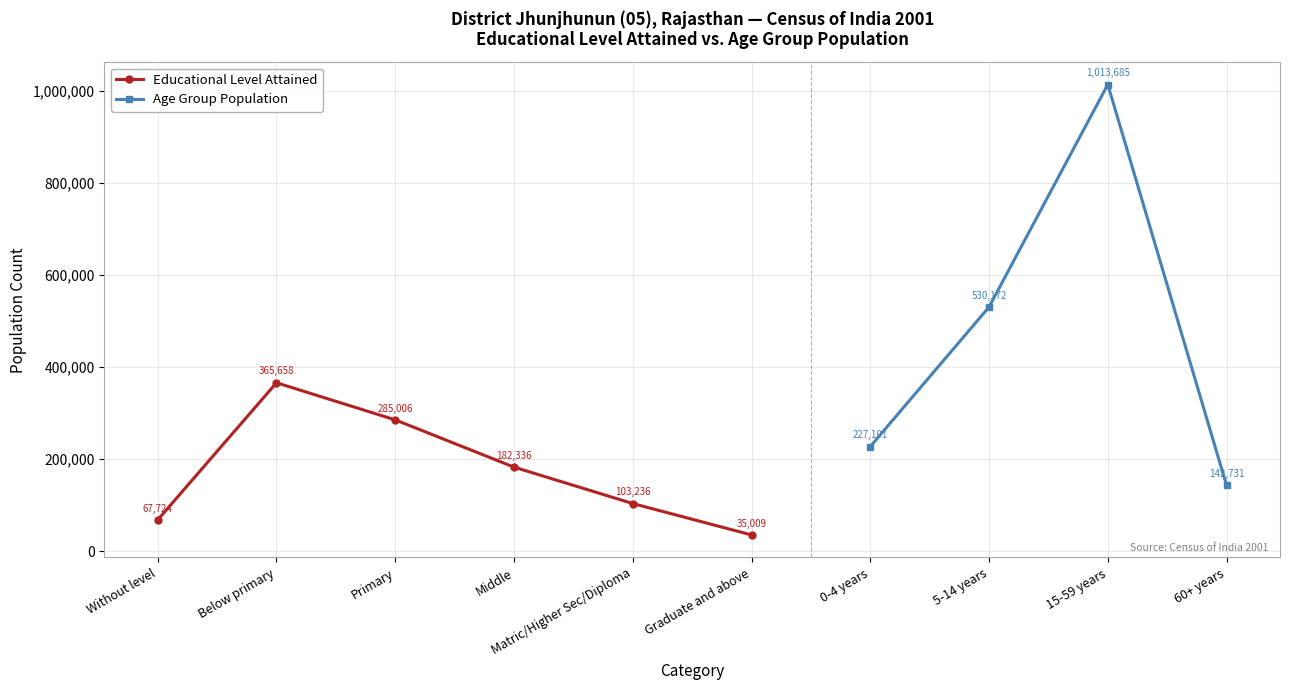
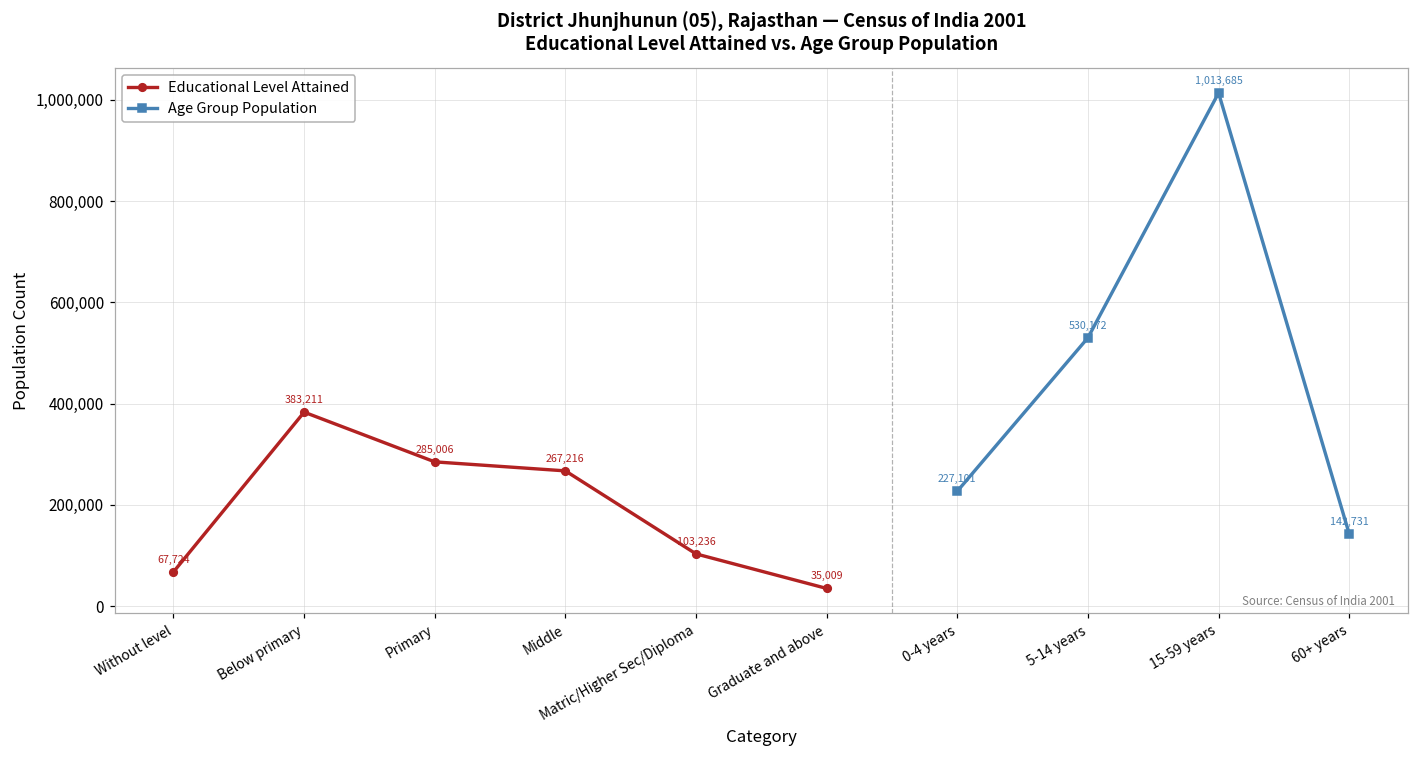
Educational Level Attained, Below primary: 365,658 -> 383,211
Educational Level Attained, Middle: 182,336 -> 267,216
